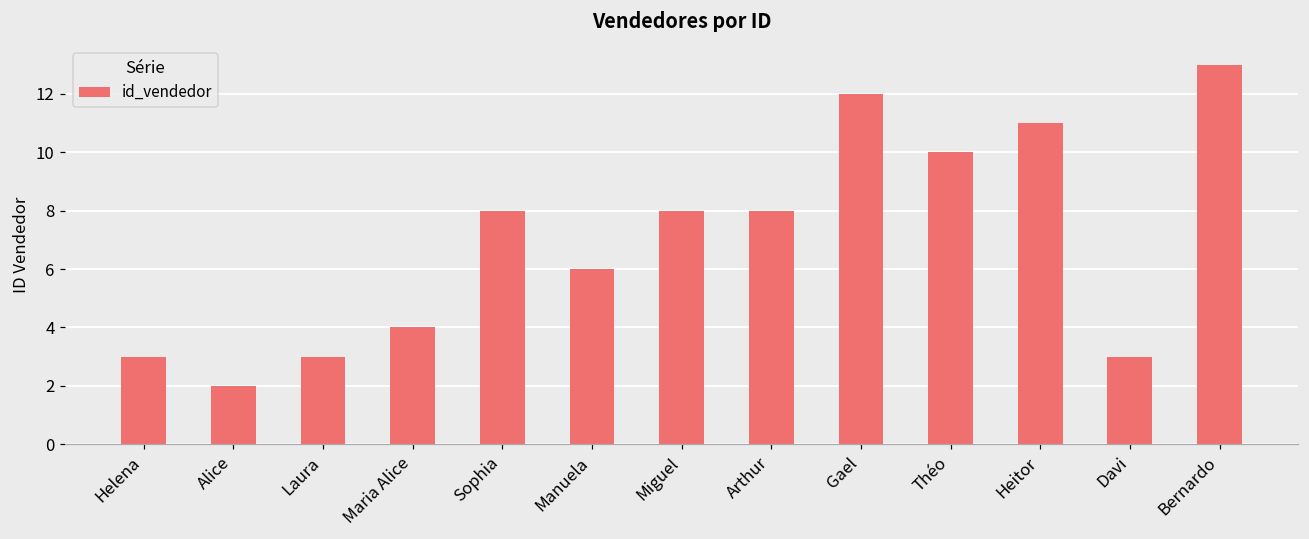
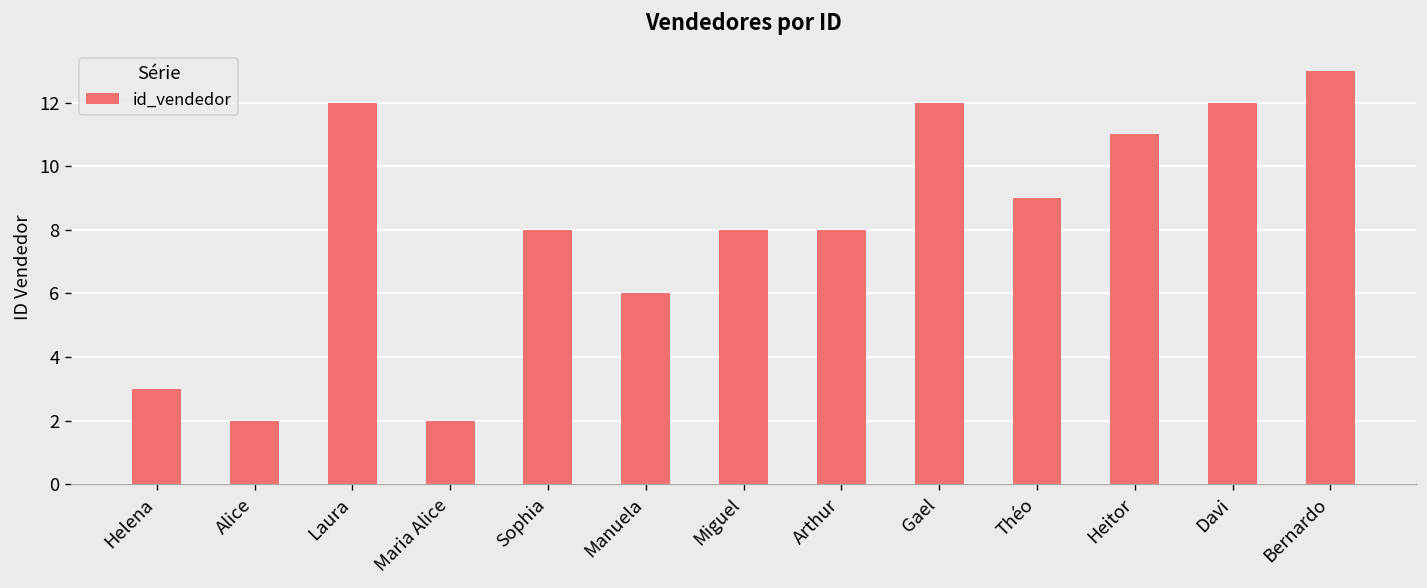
Laura: 3 -> 12
Maria Alice: 4 -> 2
Théo: 10 -> 9
Davi: 3 -> 12
